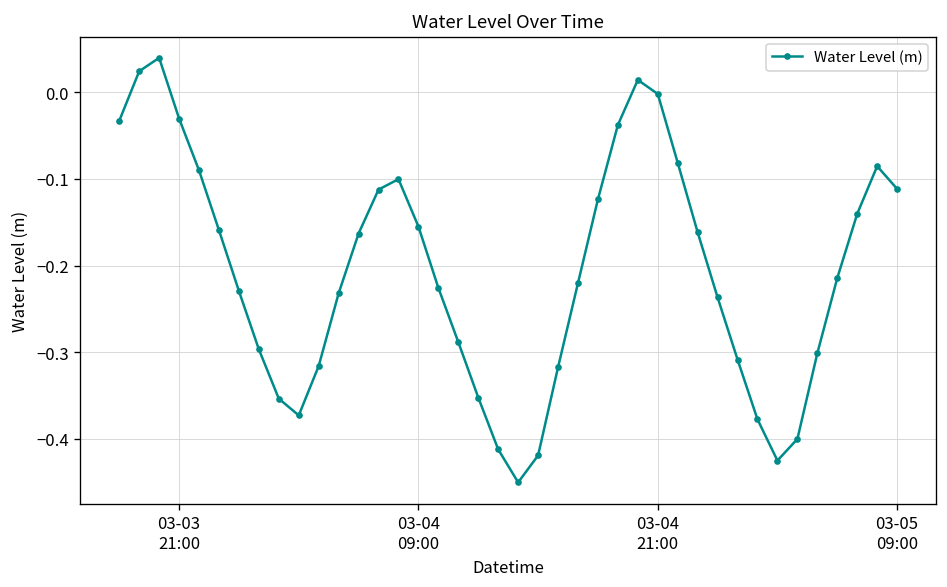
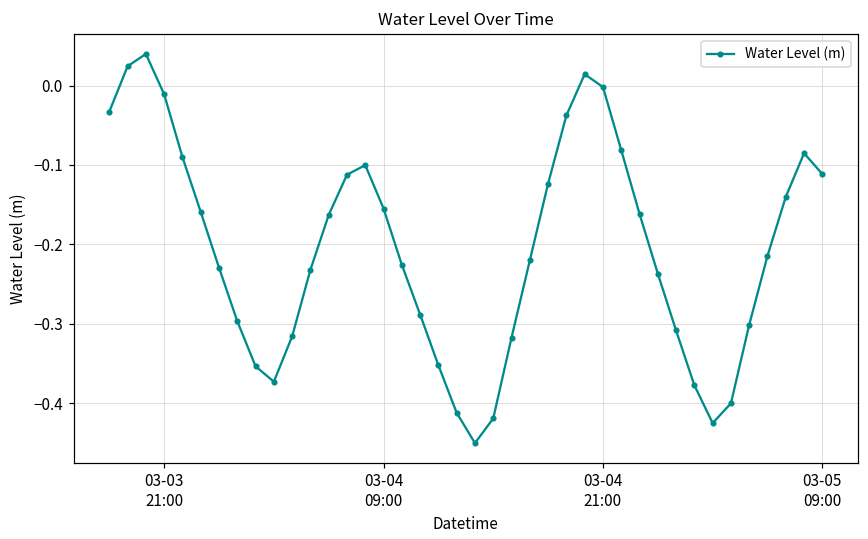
03-03 21:00: -0.03 -> -0.01
